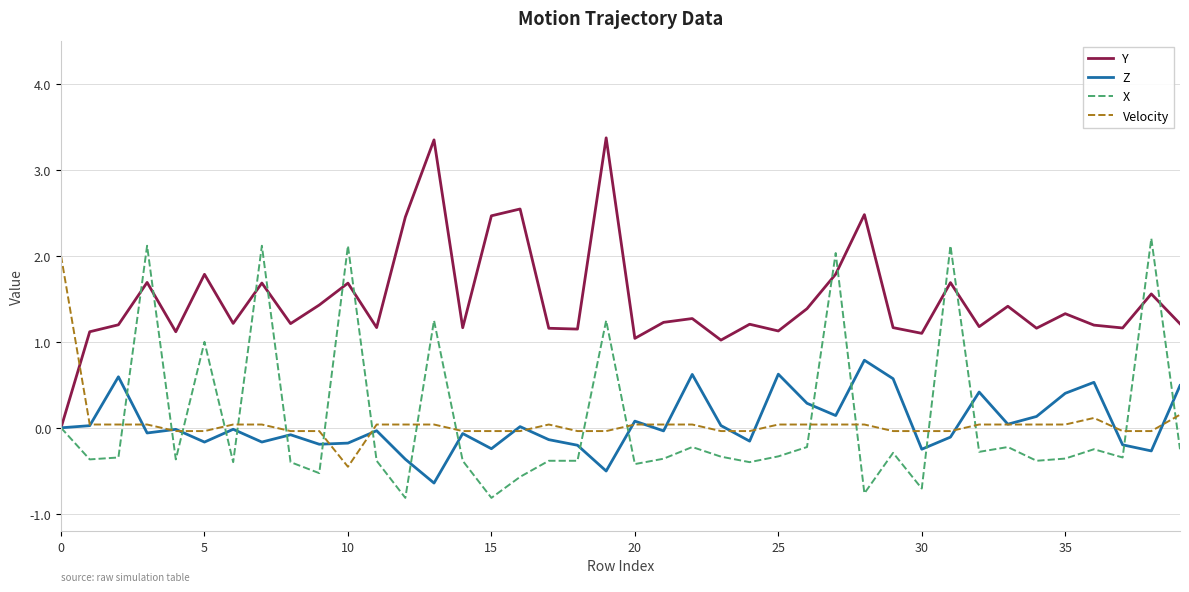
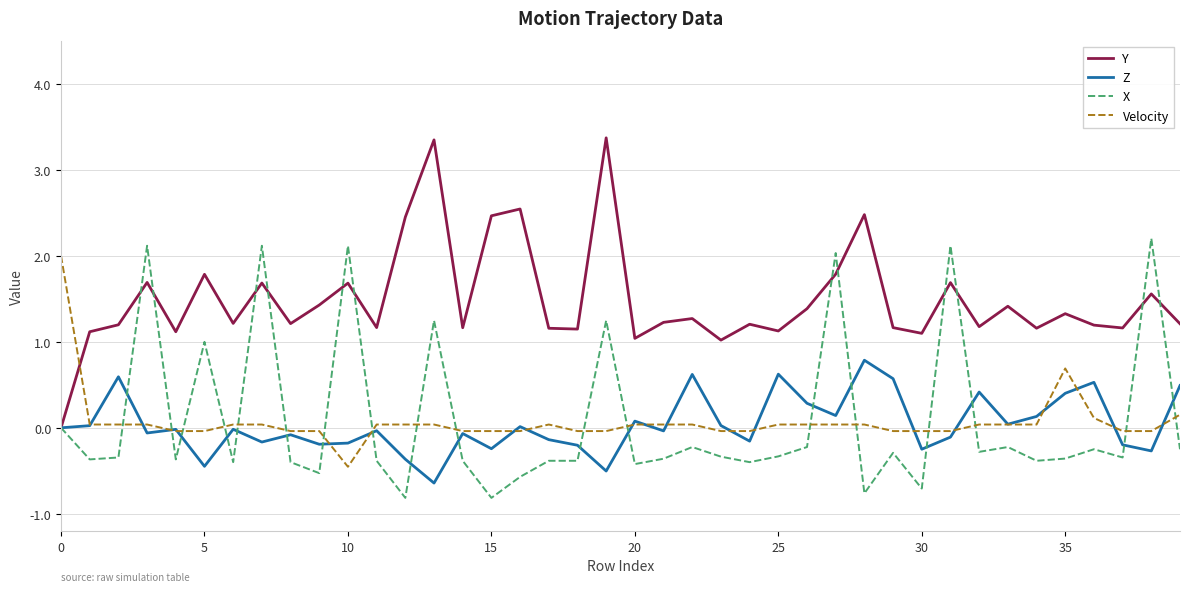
Z, 5: -0.2 -> -0.4
Velocity, 35: 0.0 -> 0.7
